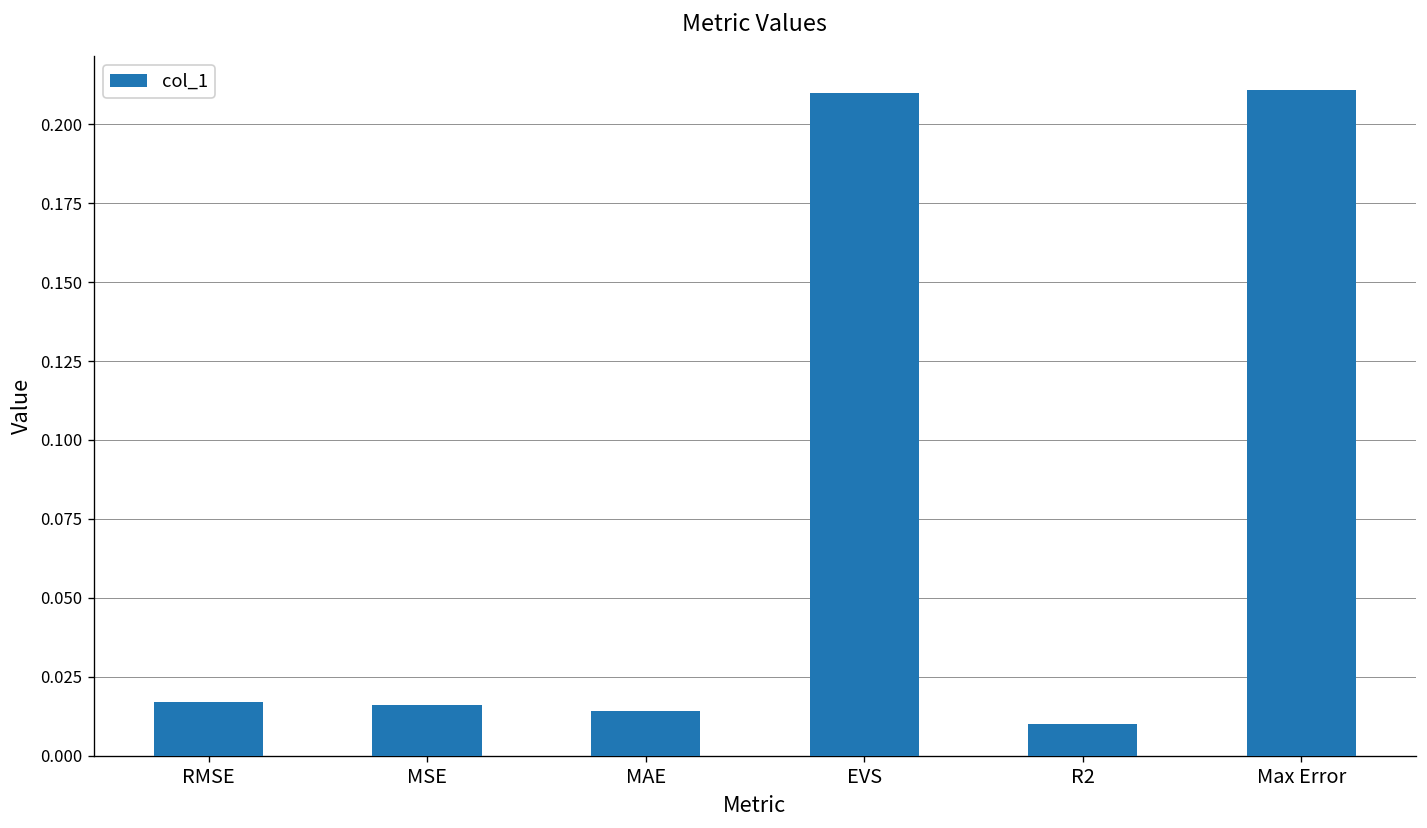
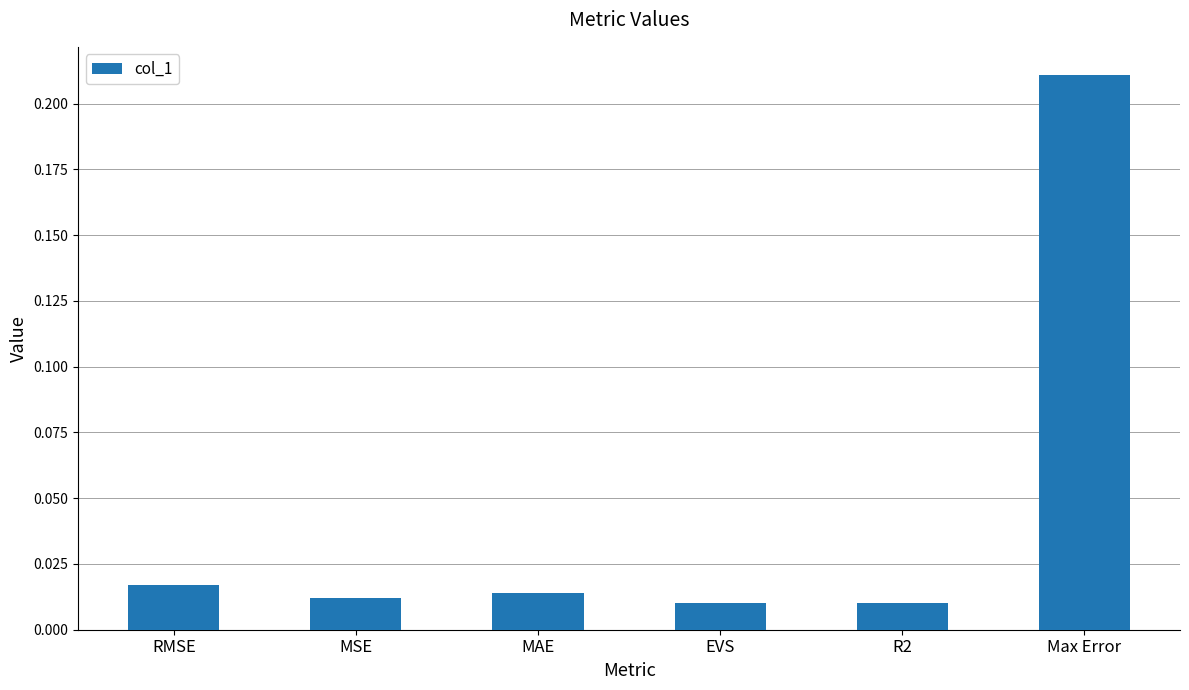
MSE: 0.016 -> 0.012
EVS: 0.21 -> 0.01
